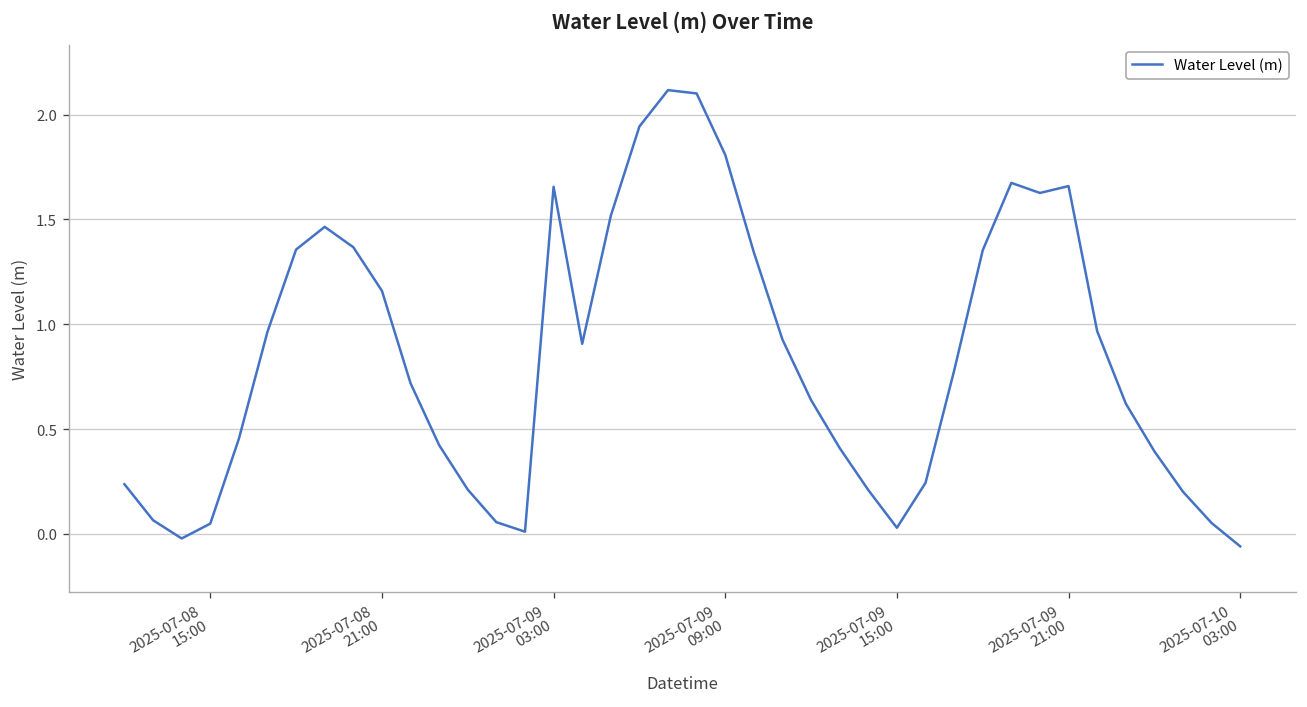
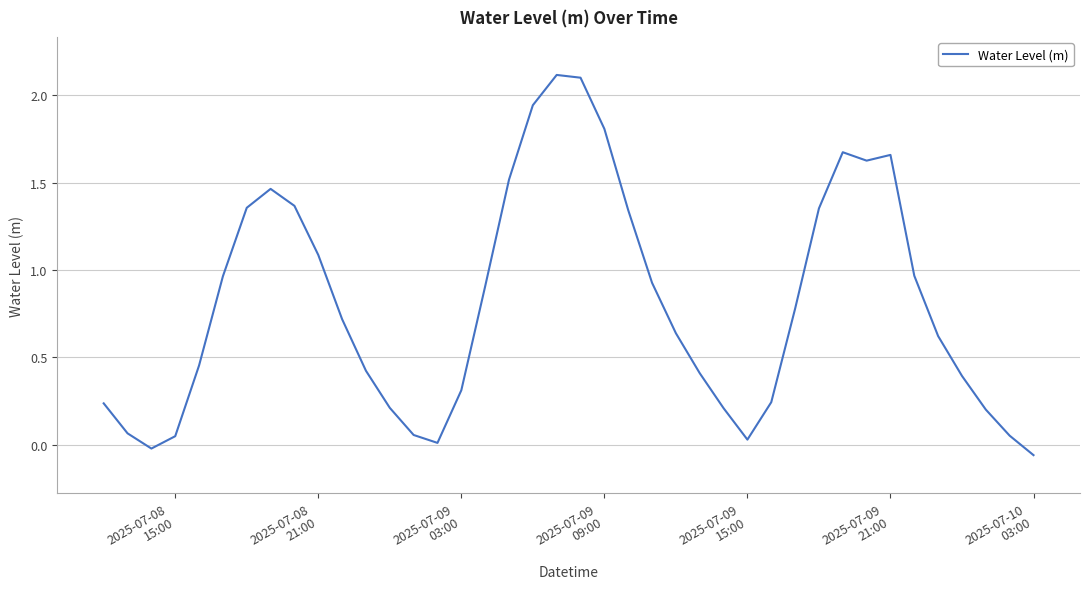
2025-07-08 21:00: 1.16 -> 1.09
2025-07-09 03:00: 1.66 -> 0.31
